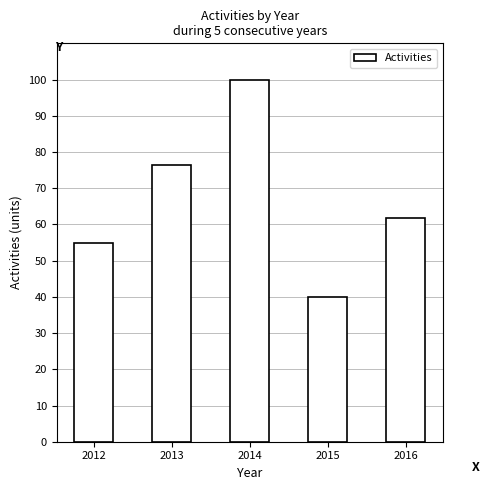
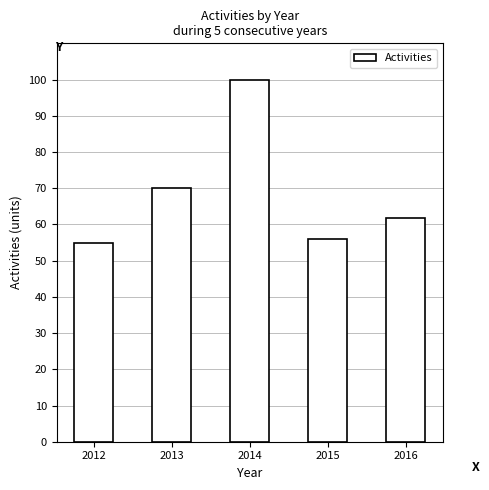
2013: 77 -> 70
2015: 40 -> 56
